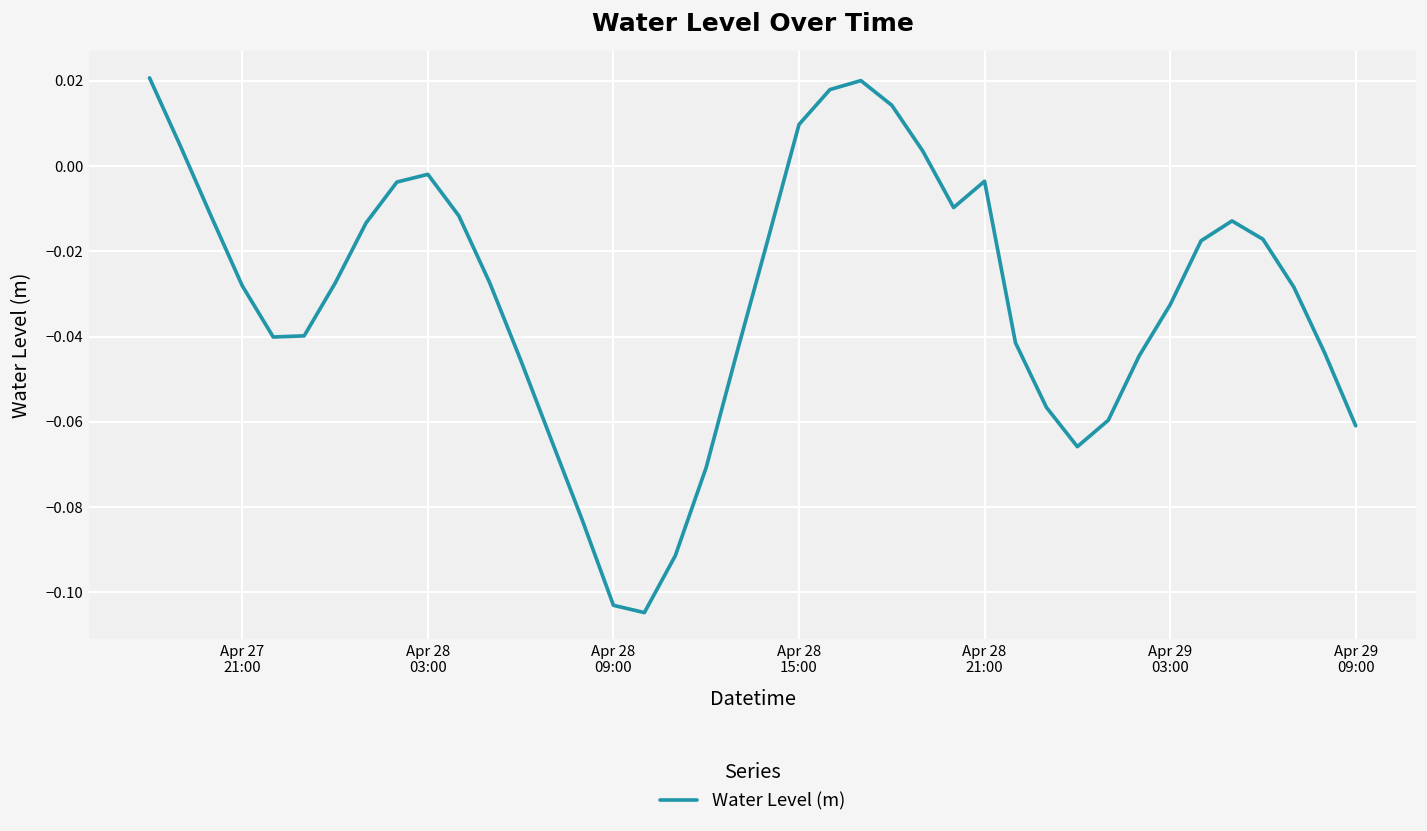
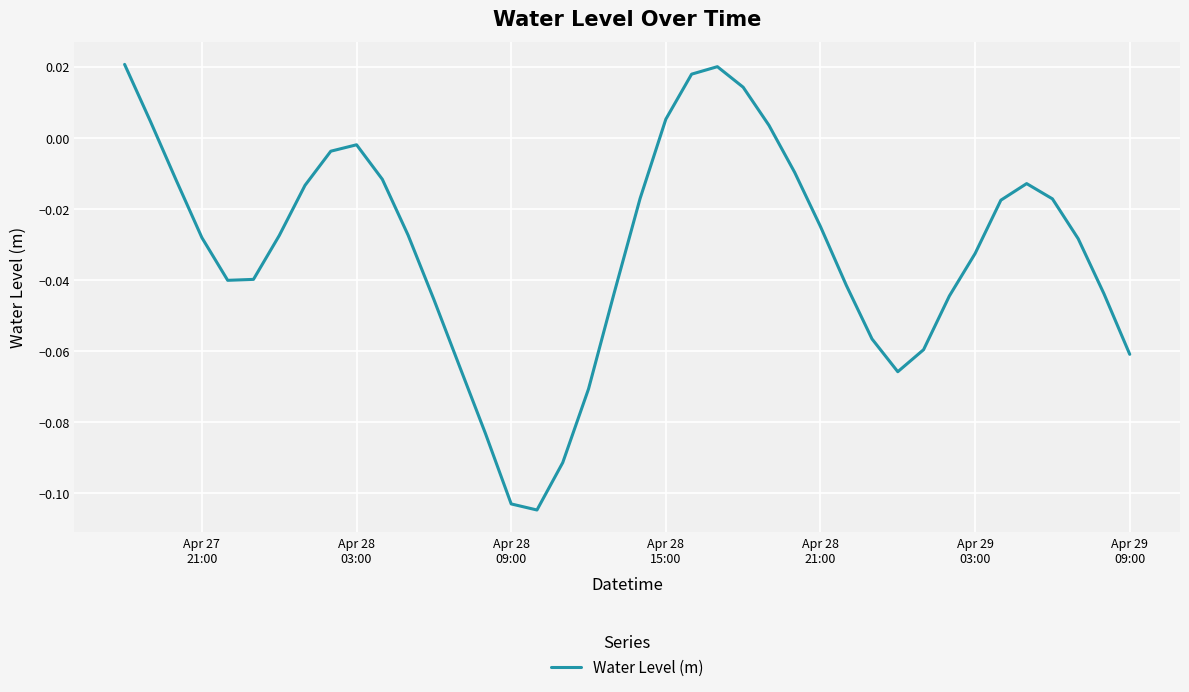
Apr 28 15:00: 0.010 -> 0.005
Apr 28 21:00: -0.004 -> -0.025
